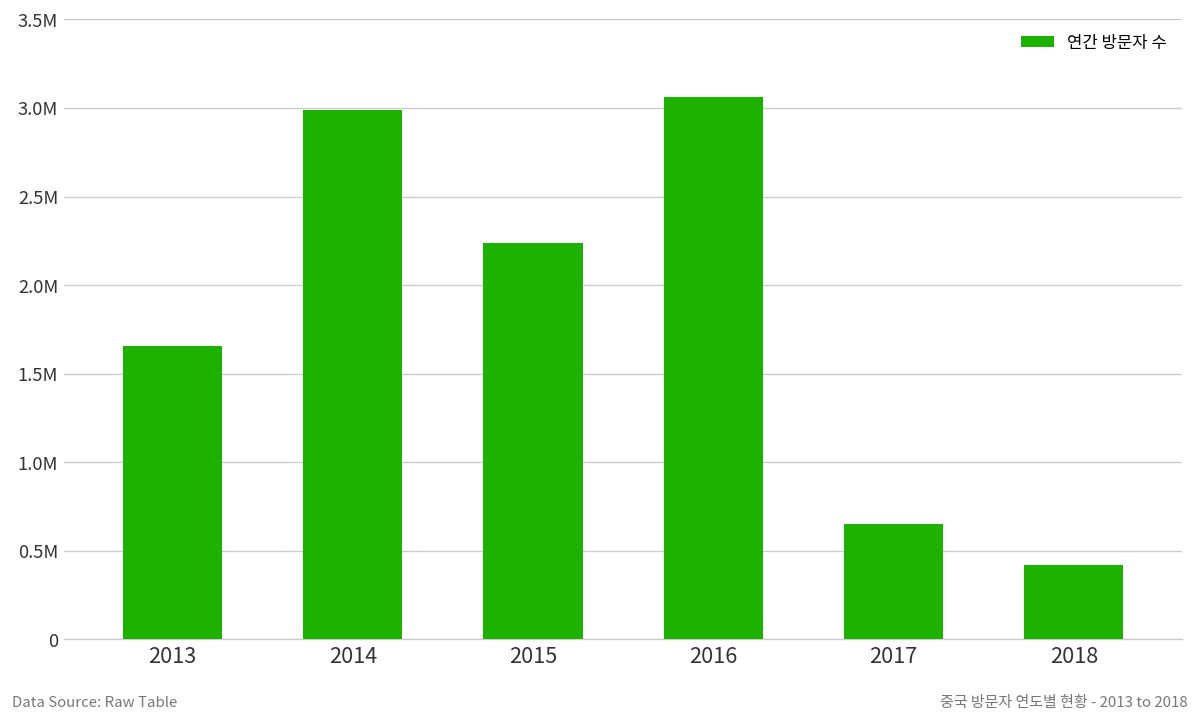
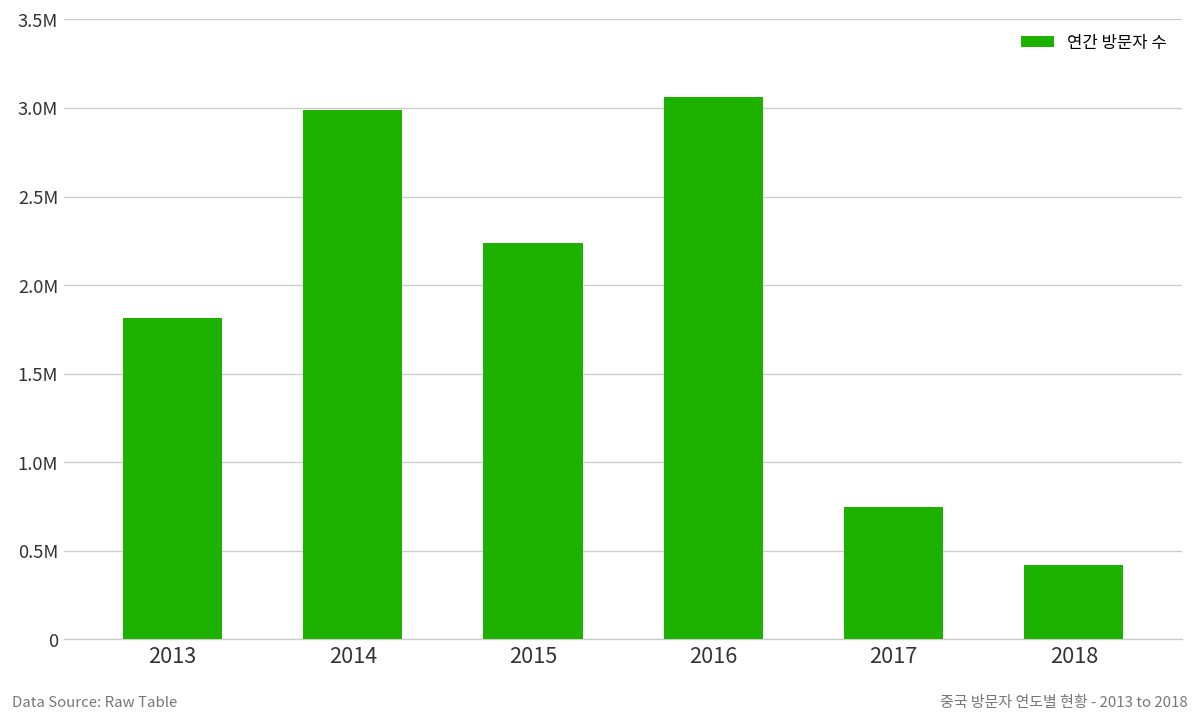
2013: 1650000 -> 1810000
2017: 650000 -> 750000
